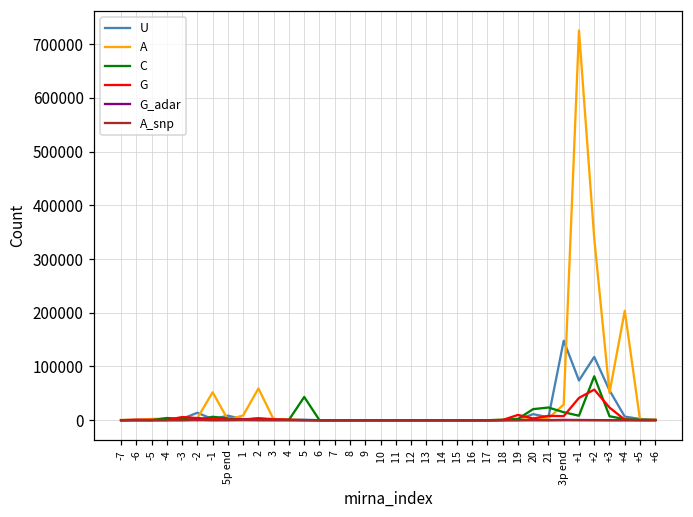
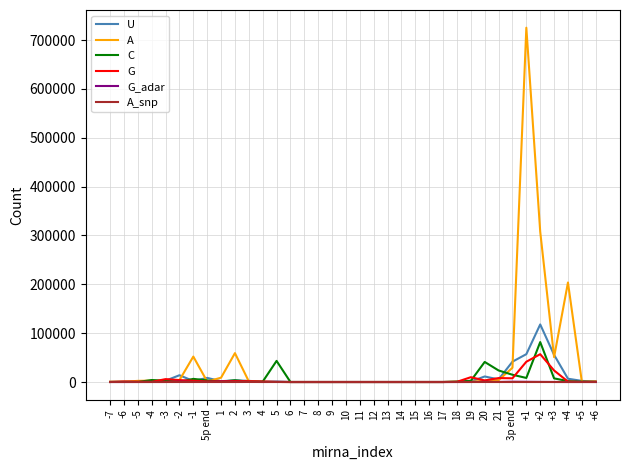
C, 20: 20000 -> 40000
U, 3p end: 150000 -> 40000
U, +1: 70000 -> 60000
A, +2: 340000 -> 310000
